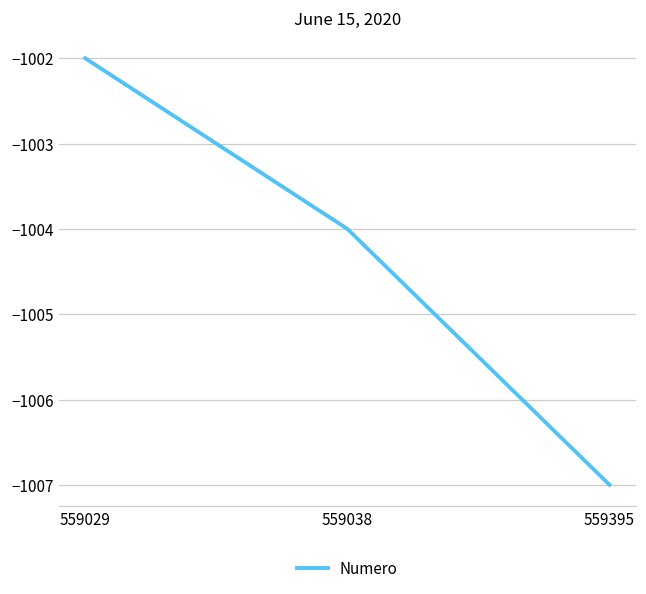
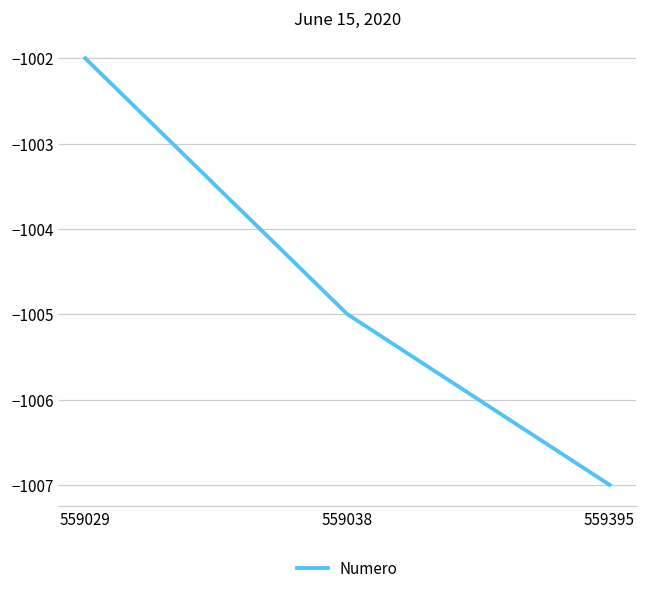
559038: -1004 -> -1005
